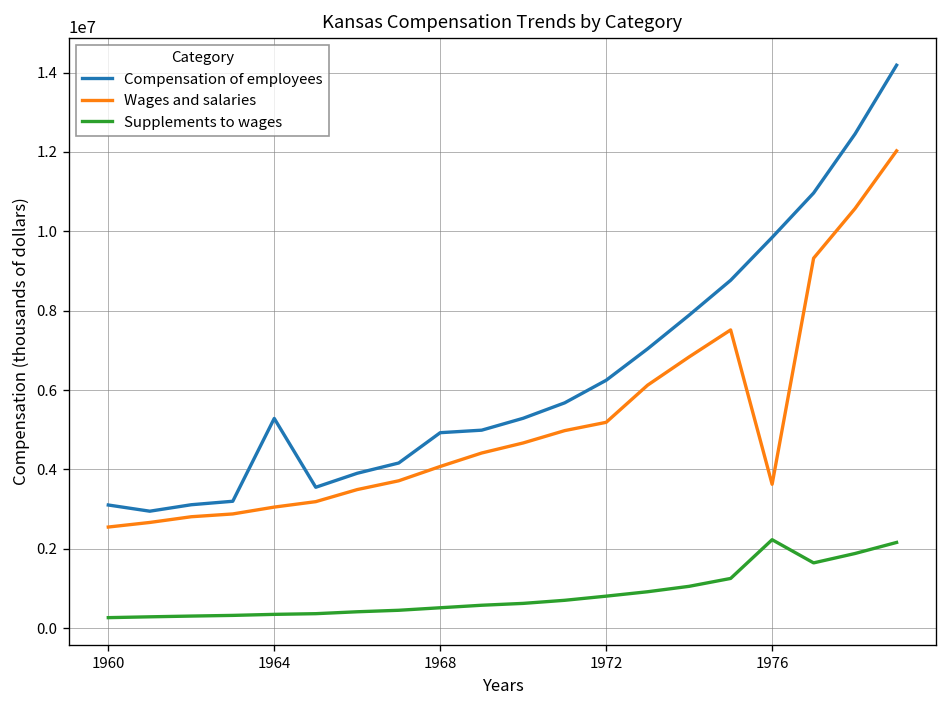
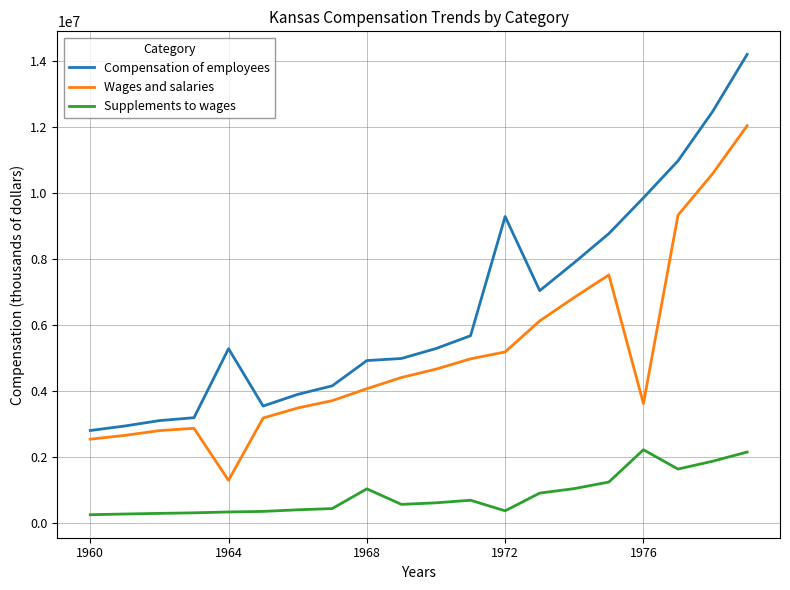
Compensation of employees, 1960: 3100000 -> 2800000
Wages and salaries, 1964: 3000000 -> 1300000
Supplements to wages, 1968: 500000 -> 1000000
Compensation of employees, 1972: 6200000 -> 9300000
Supplements to wages, 1972: 800000 -> 400000
